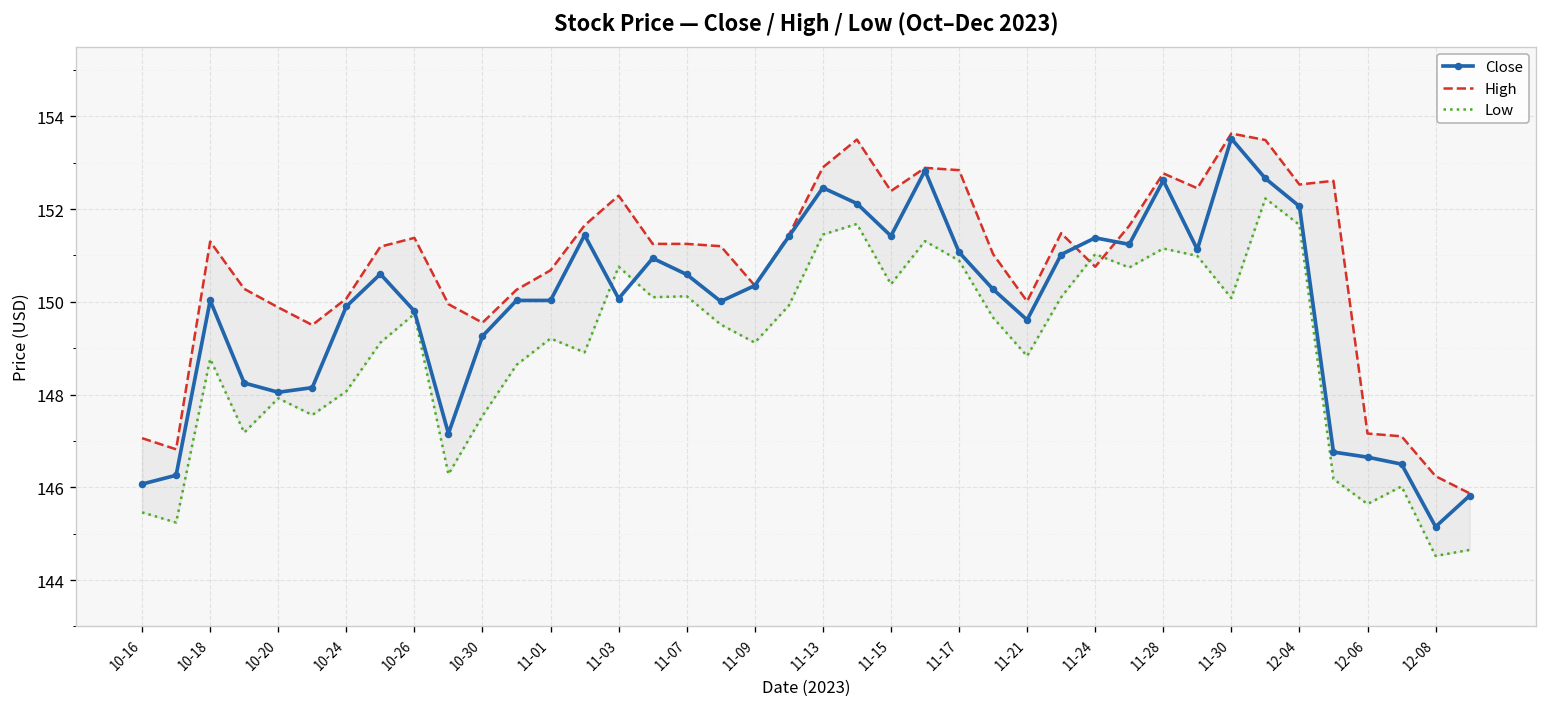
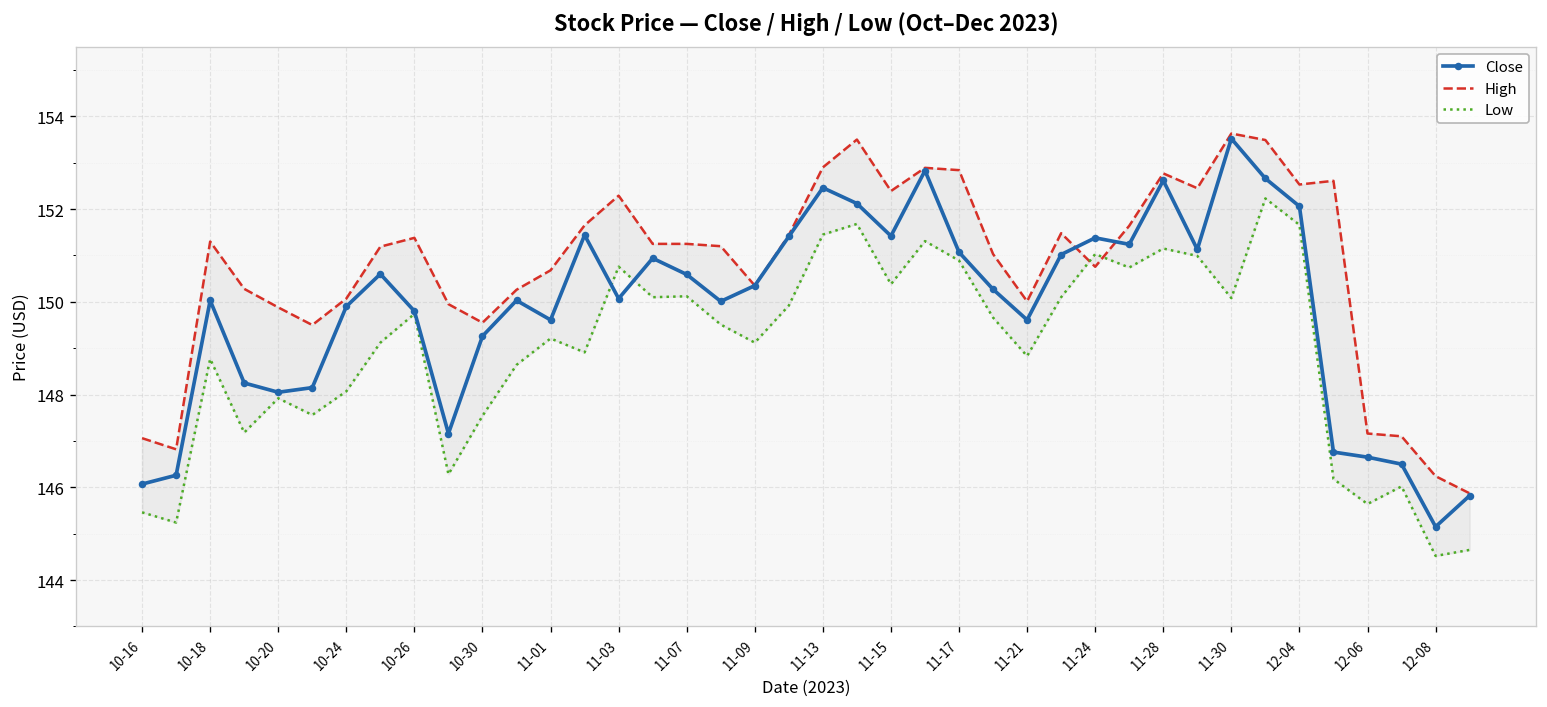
Close, 11-01: 150.0 -> 149.6
